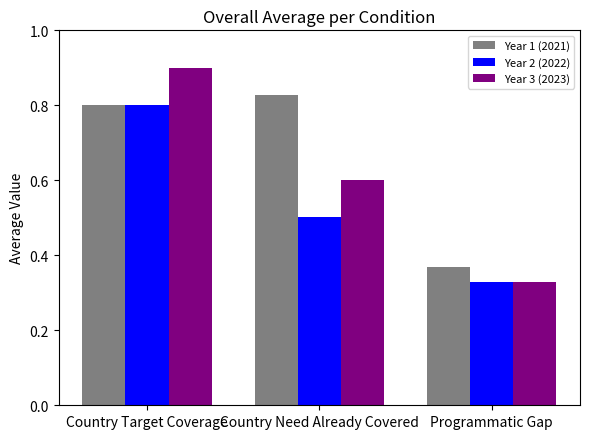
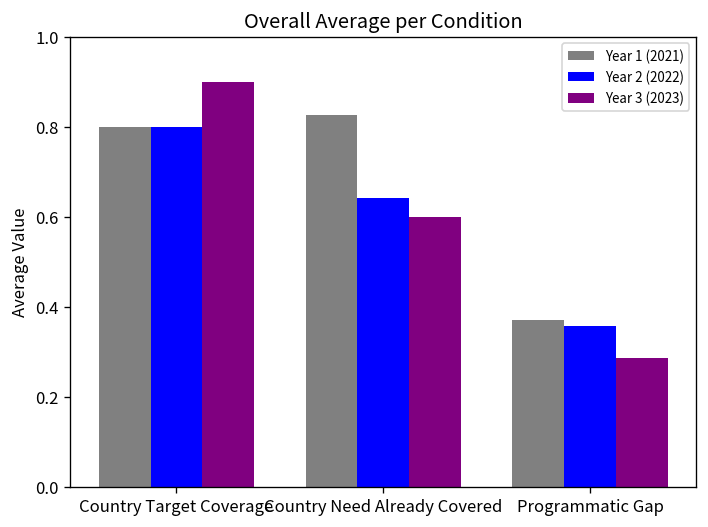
Year 2 (2022), Country Need Already Covered: 0.50 -> 0.64
Year 2 (2022), Programmatic Gap: 0.33 -> 0.36
Year 3 (2023), Programmatic Gap: 0.33 -> 0.29
